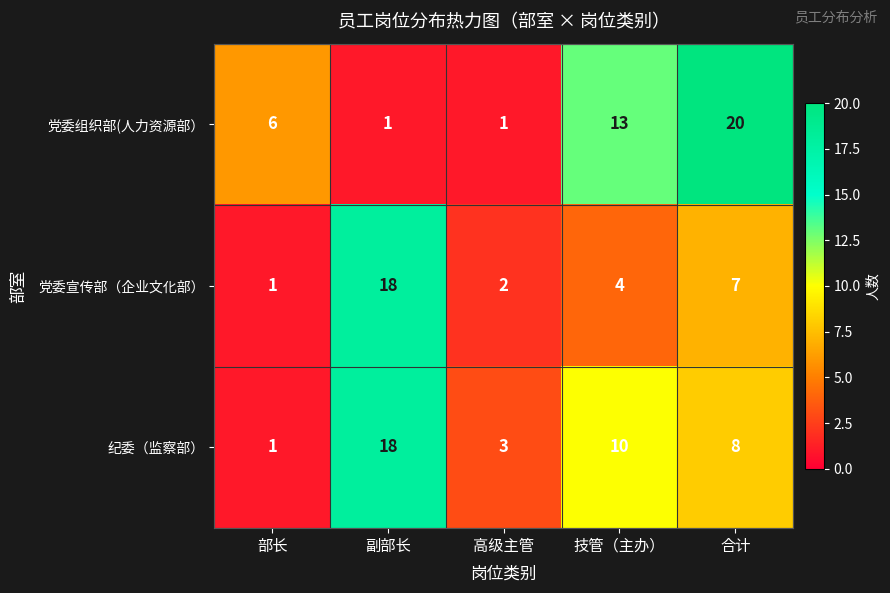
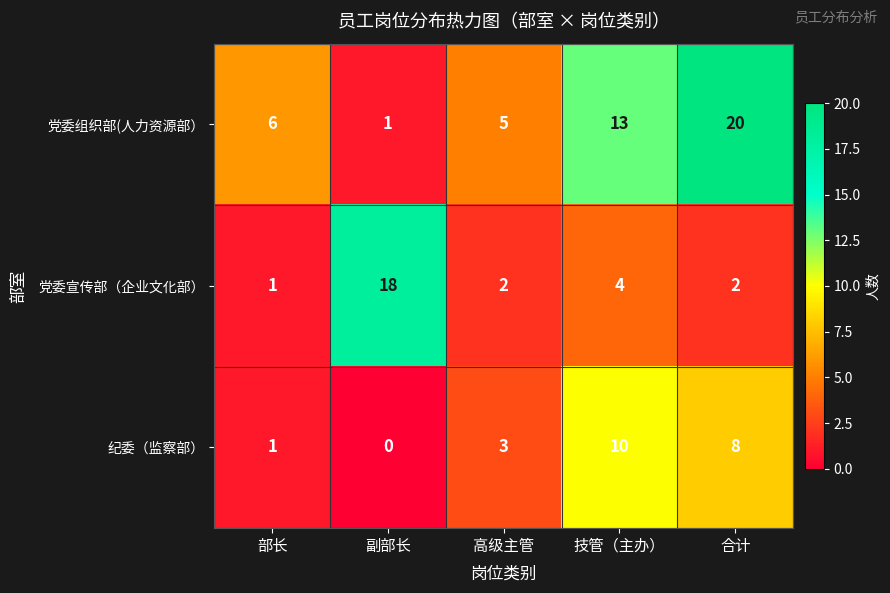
党委组织部(人力资源部）, 高级主管: 1 -> 5
党委宣传部（企业文化部）, 合计: 7 -> 2
纪委（监察部）, 副部长: 18 -> 0
